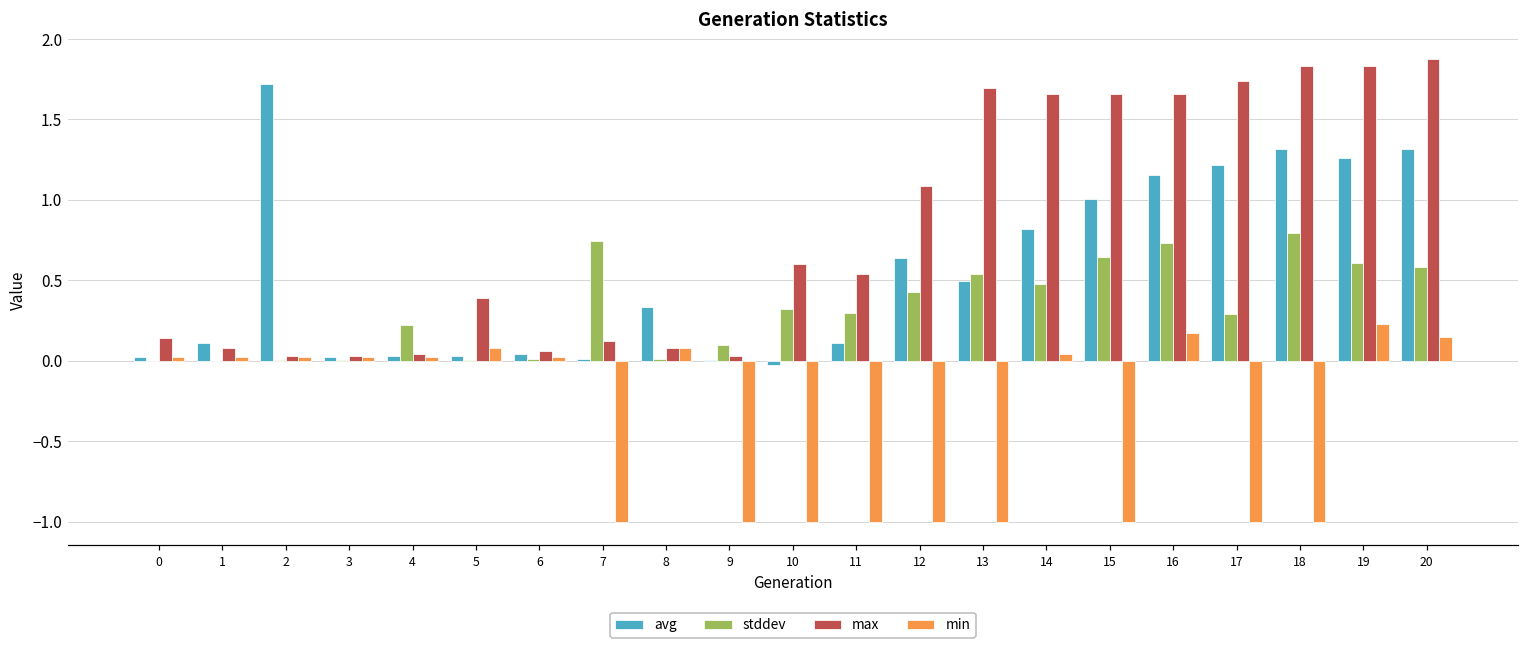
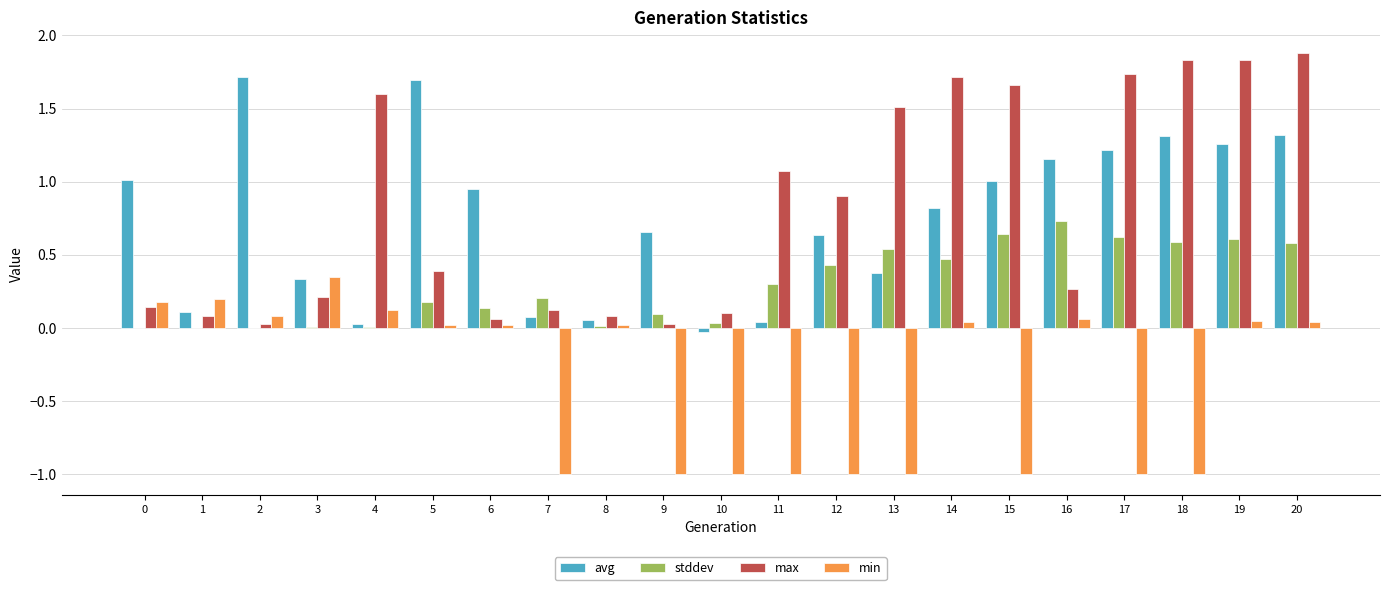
avg, 0: 0.02 -> 1.01
min, 0: 0.02 -> 0.18
min, 1: 0.02 -> 0.20
min, 2: 0.02 -> 0.08
avg, 3: 0.02 -> 0.33
max, 3: 0.03 -> 0.21
min, 3: 0.02 -> 0.35
stddev, 4: 0.22 -> 0.00
max, 4: 0.04 -> 1.60
min, 4: 0.02 -> 0.12
avg, 5: 0.03 -> 1.70
stddev, 5: 0.01 -> 0.18
min, 5: 0.08 -> 0.02
avg, 6: 0.04 -> 0.95
stddev, 6: 0.01 -> 0.14
avg, 7: 0.01 -> 0.08
stddev, 7: 0.74 -> 0.21
avg, 8: 0.34 -> 0.06
min, 8: 0.08 -> 0.02
avg, 9: 0.01 -> 0.66
stddev, 10: 0.32 -> 0.03
max, 10: 0.6 -> 0.1
avg, 11: 0.11 -> 0.04
max, 11: 0.54 -> 1.07
max, 12: 1.09 -> 0.90
avg, 13: 0.50 -> 0.37
max, 13: 1.69 -> 1.51
max, 14: 1.66 -> 1.72
max, 16: 1.66 -> 0.26
min, 16: 0.17 -> 0.06
stddev, 17: 0.29 -> 0.62
stddev, 18: 0.79 -> 0.59
min, 19: 0.23 -> 0.05
min, 20: 0.15 -> 0.04
